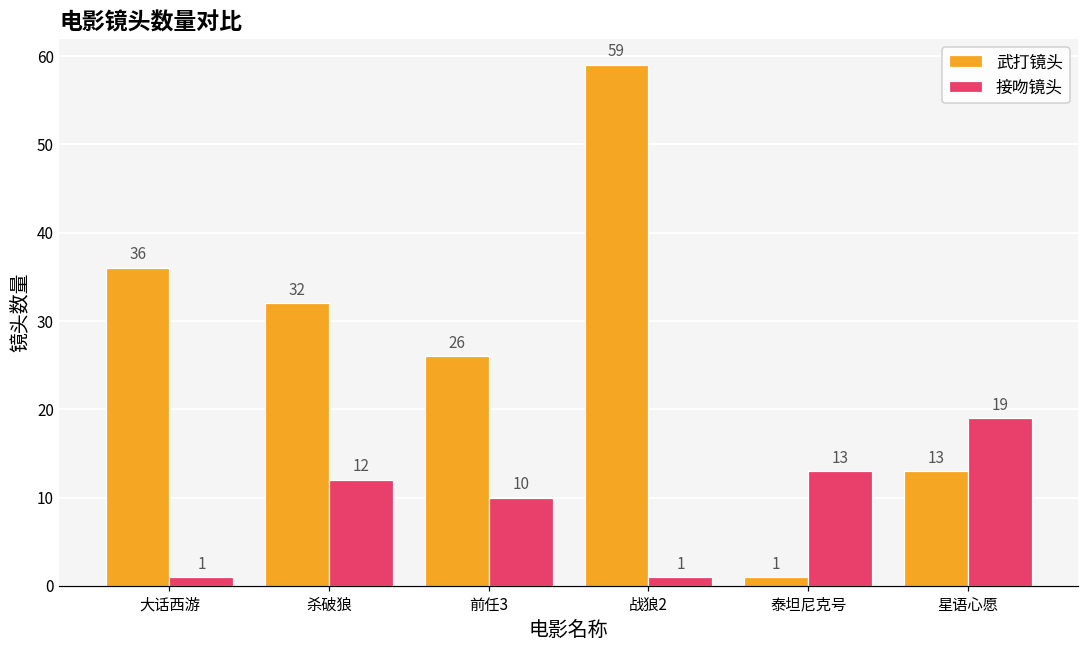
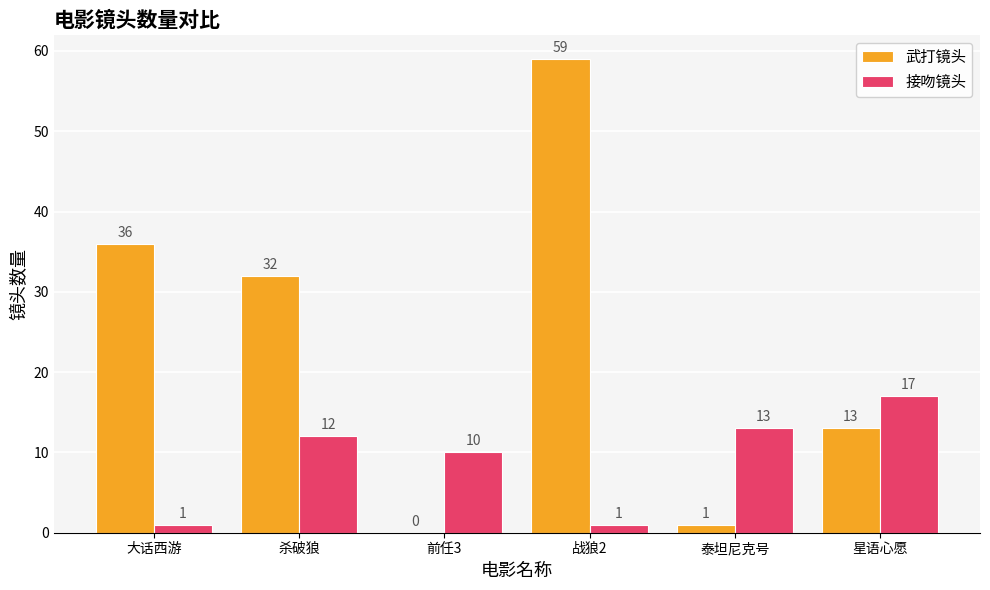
武打镜头, 前任3: 26 -> 0
接吻镜头, 星语心愿: 19 -> 17
